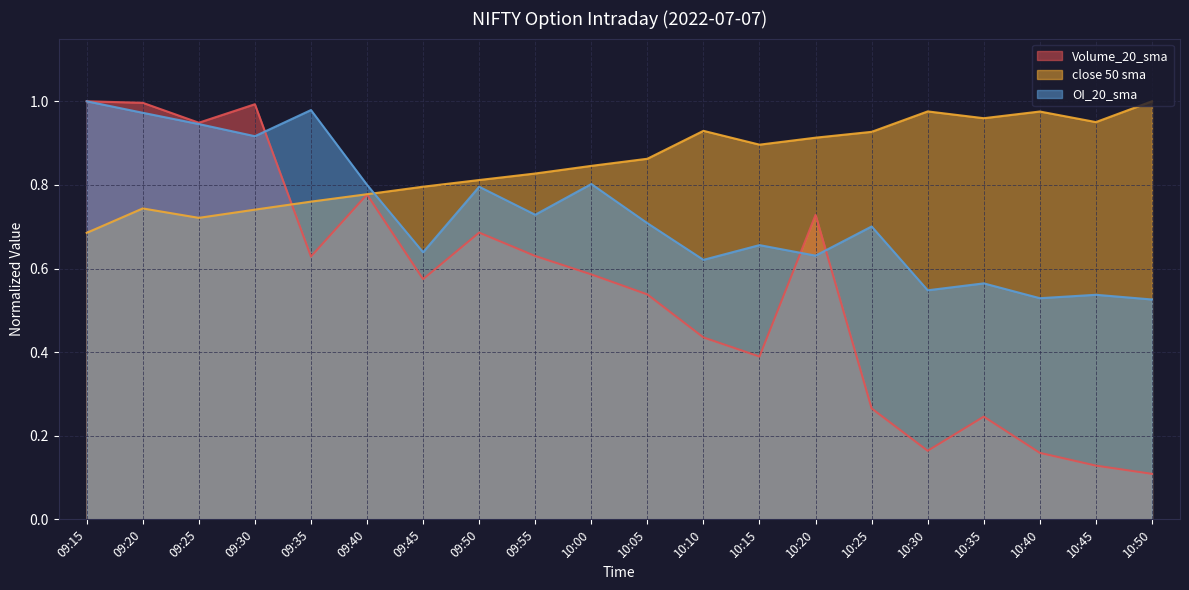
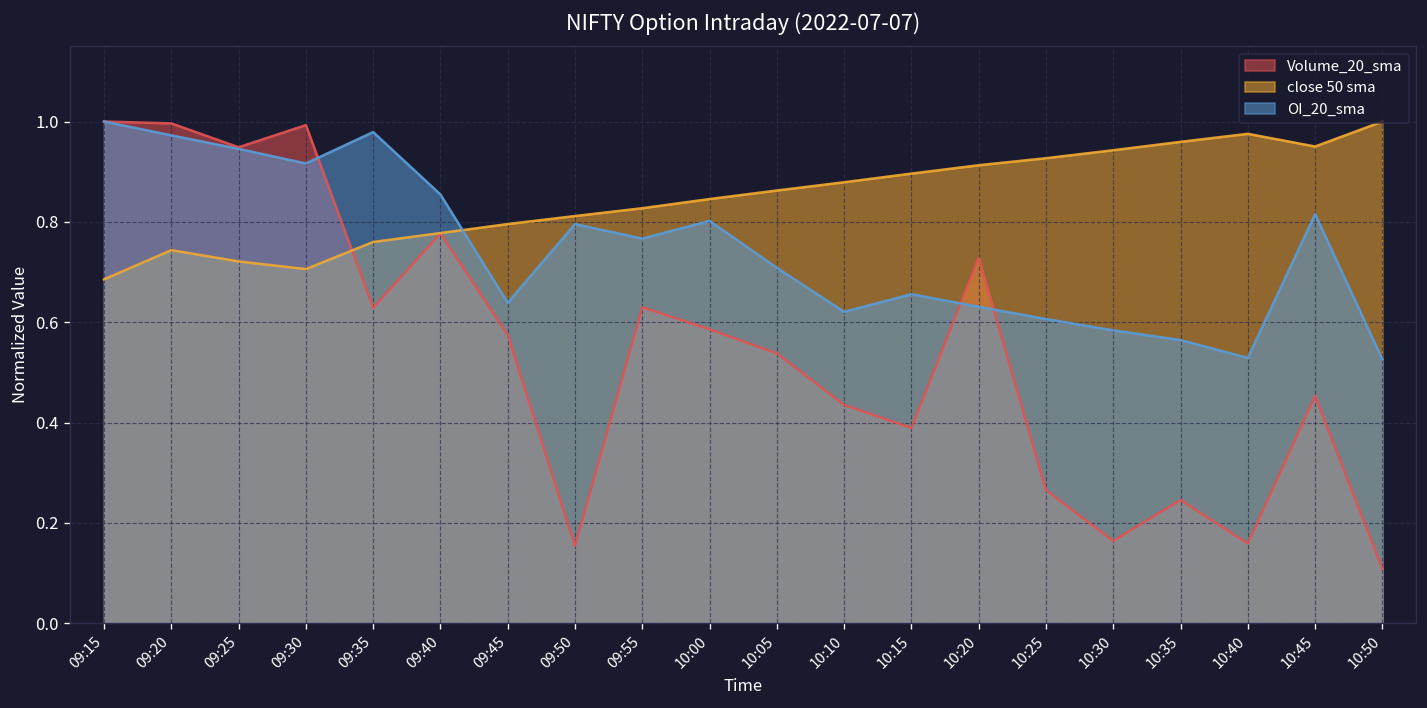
close 50 sma, 09:30: 0.74 -> 0.71
OI_20_sma, 09:40: 0.80 -> 0.85
Volume_20_sma, 09:50: 0.69 -> 0.15
OI_20_sma, 09:55: 0.73 -> 0.77
close 50 sma, 10:10: 0.93 -> 0.88
OI_20_sma, 10:25: 0.70 -> 0.61
close 50 sma, 10:30: 0.98 -> 0.94
OI_20_sma, 10:30: 0.55 -> 0.58
Volume_20_sma, 10:45: 0.13 -> 0.45
OI_20_sma, 10:45: 0.54 -> 0.82
